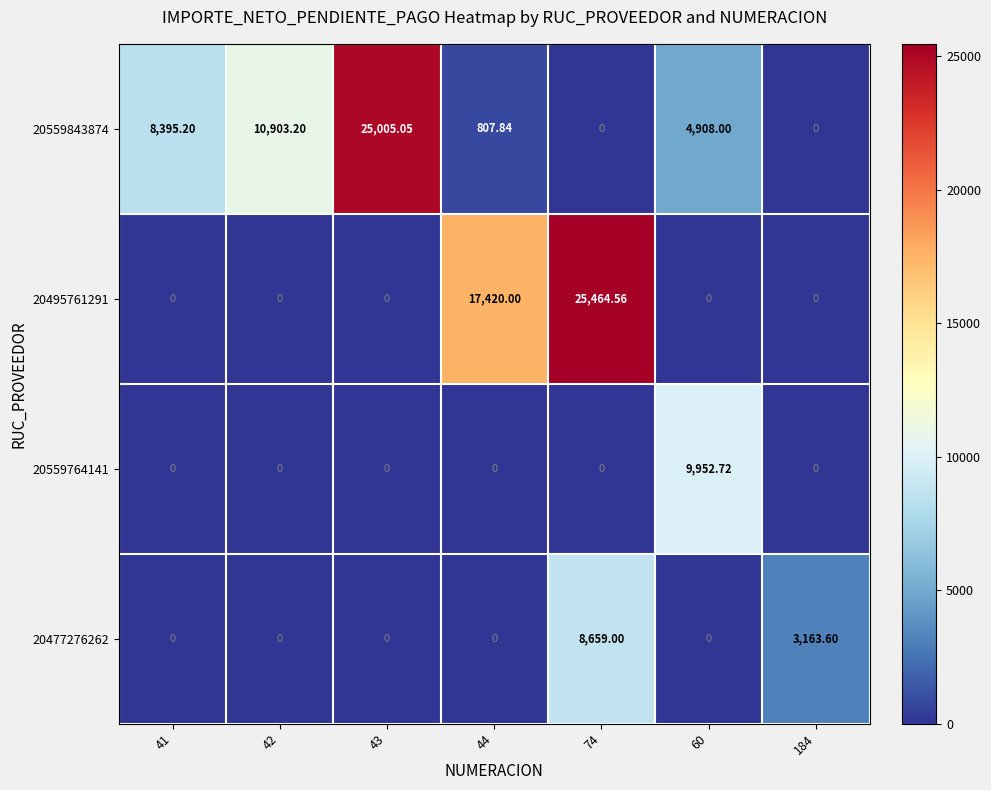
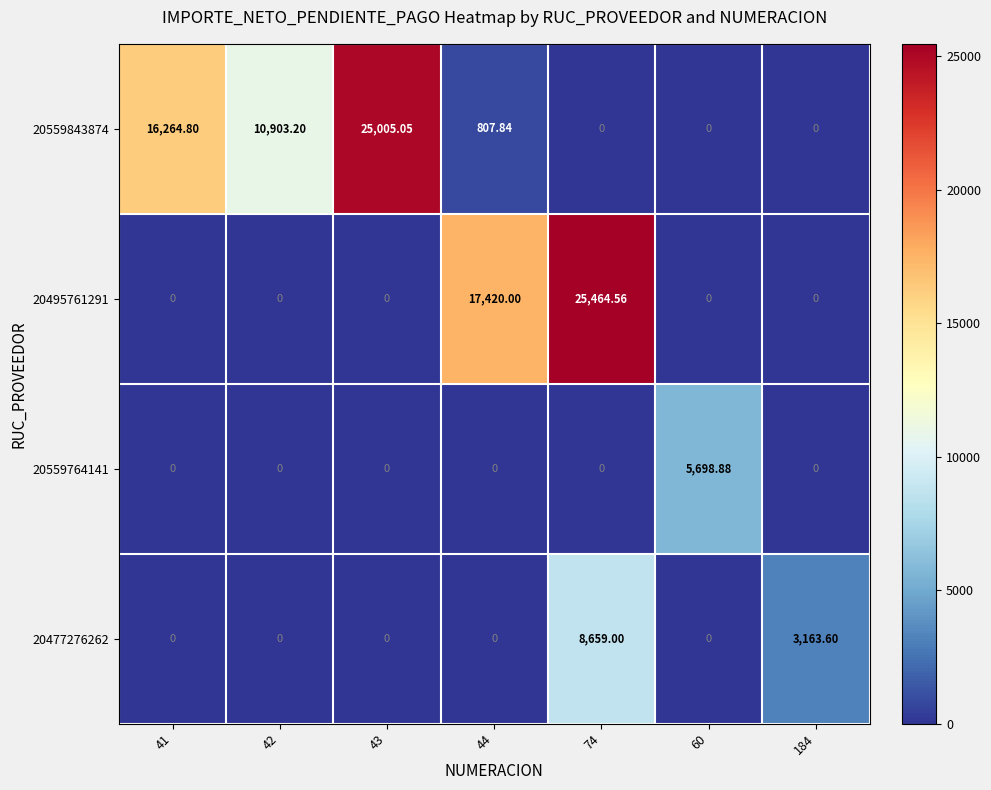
20559843874, 41: 8,395.20 -> 16,264.80
20559843874, 60: 4,908.00 -> 0
20559764141, 60: 9,952.72 -> 5,698.88
